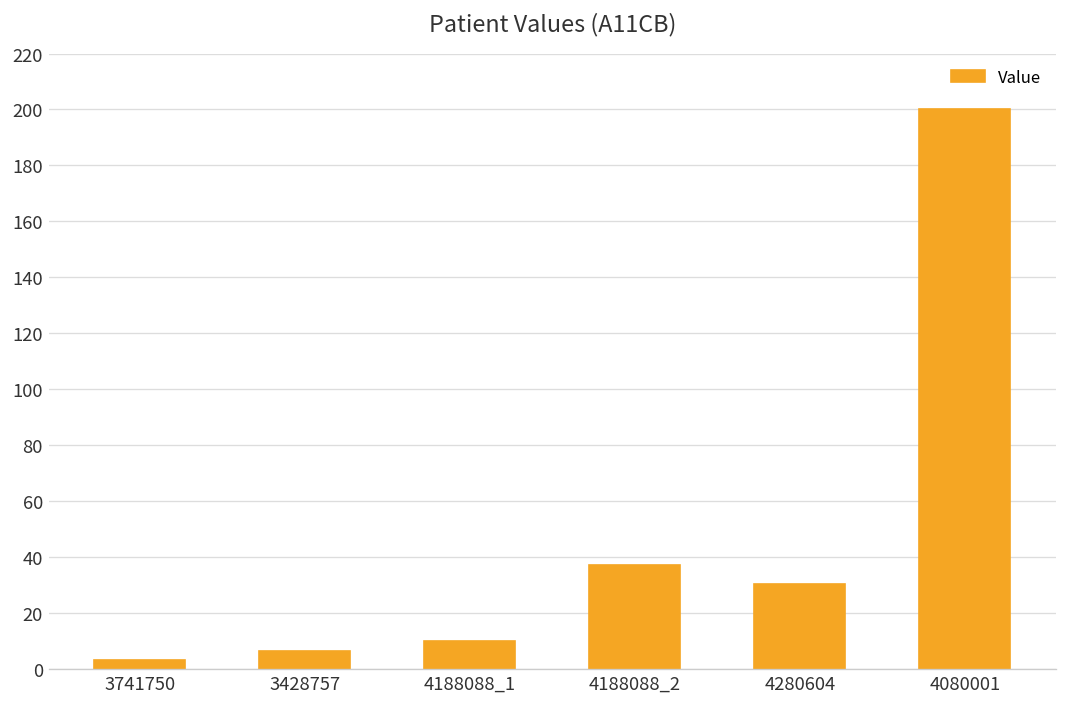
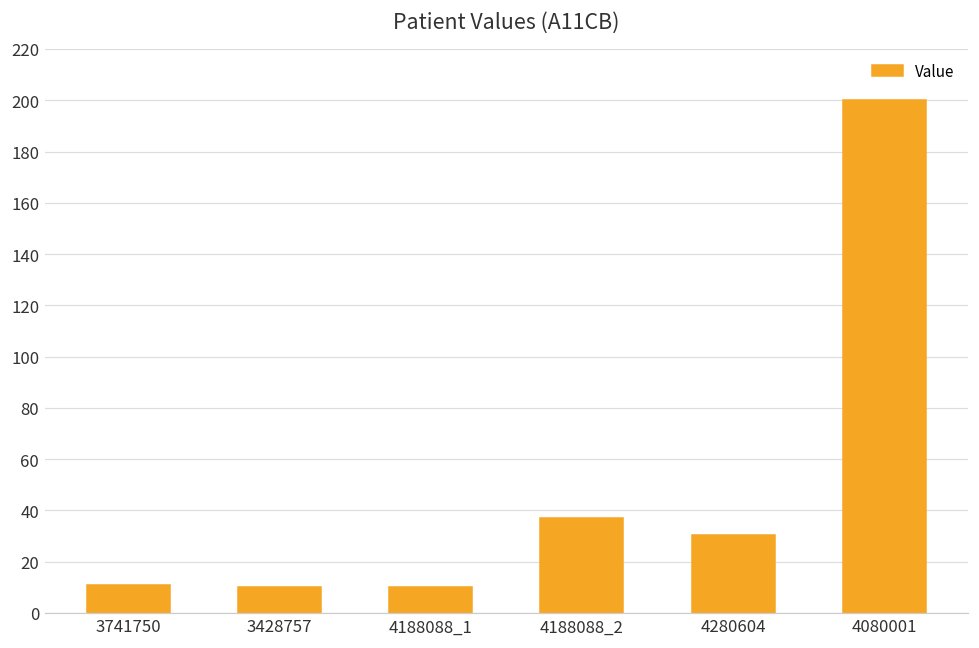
3741750: 3 -> 11
3428757: 6 -> 10
